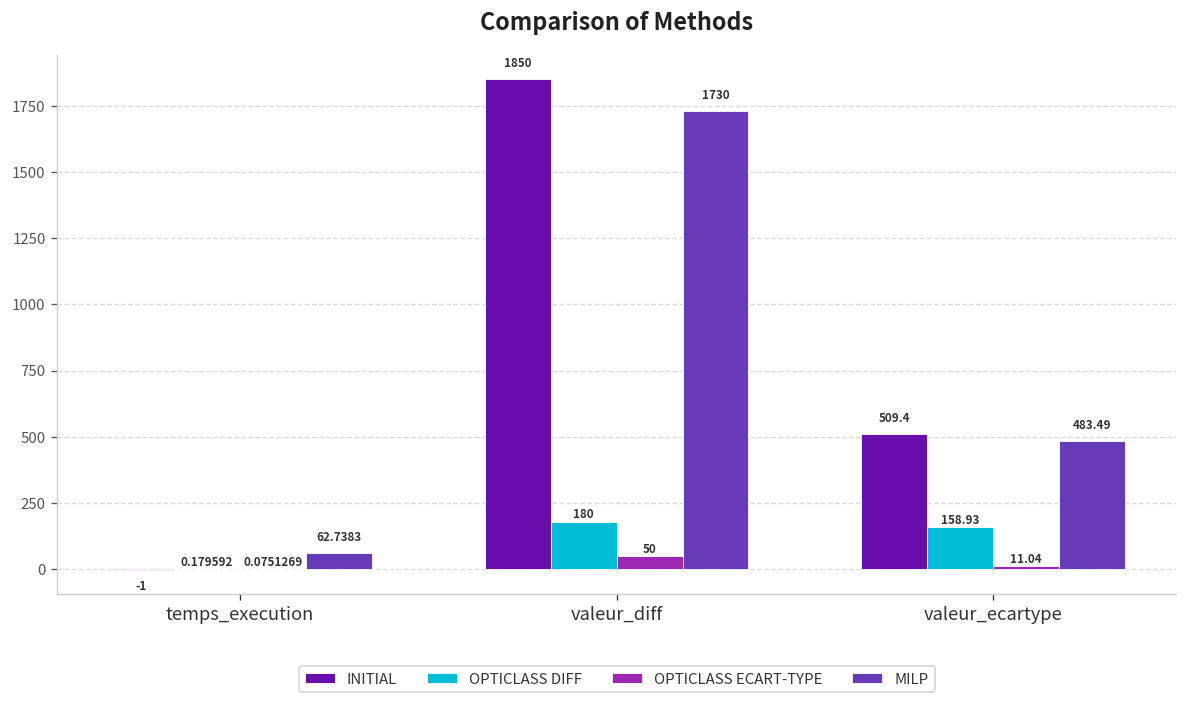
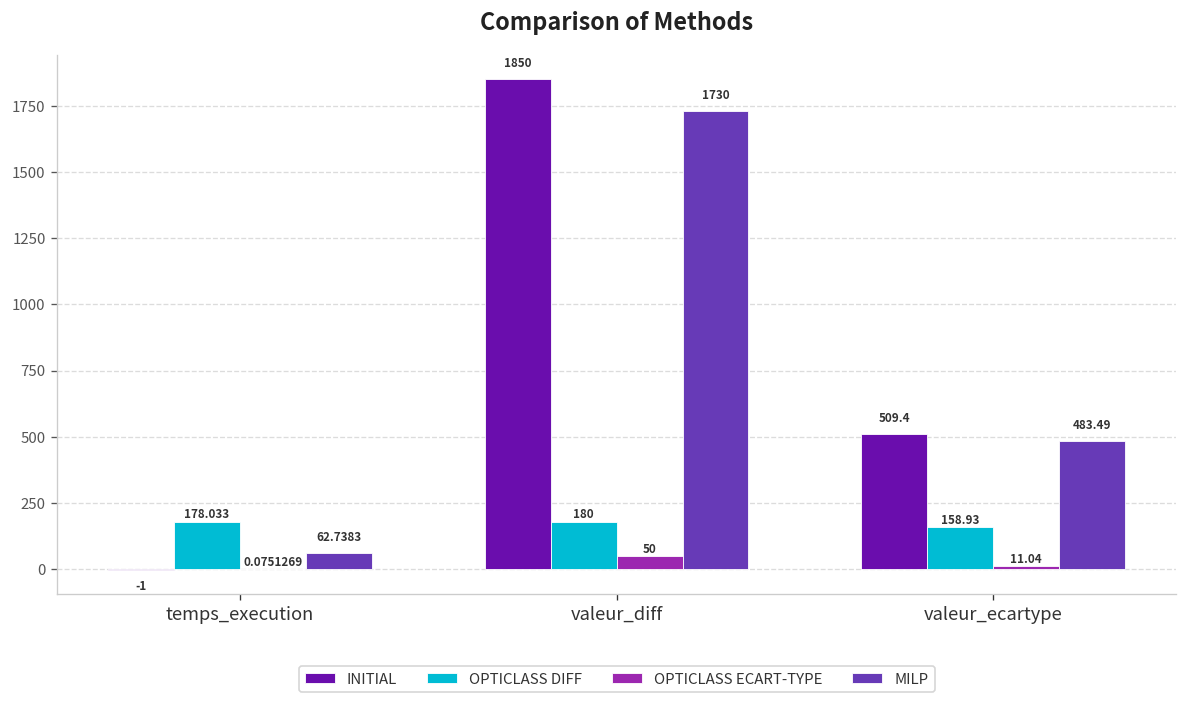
OPTICLASS DIFF, temps_execution: 0.179592 -> 178.033
